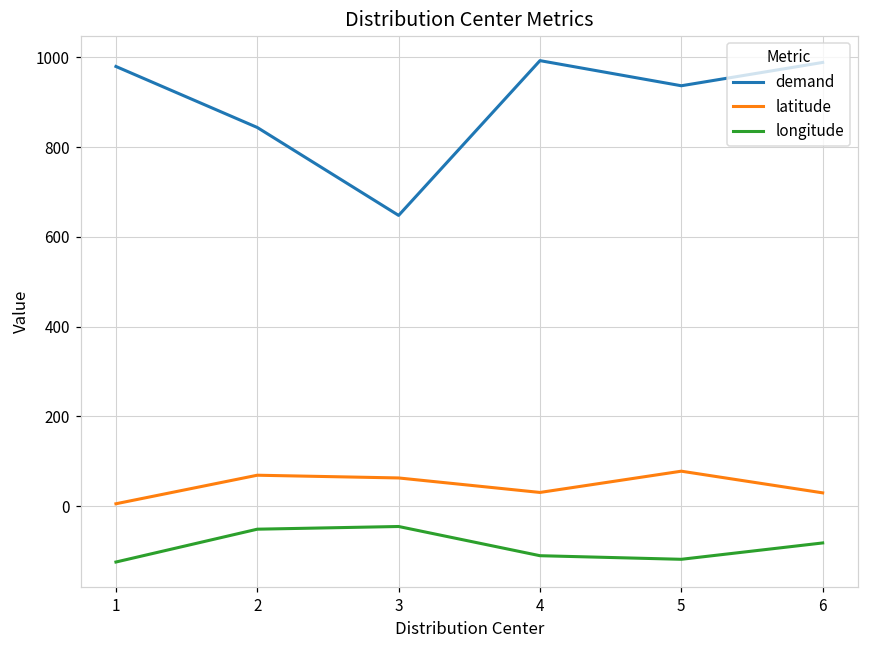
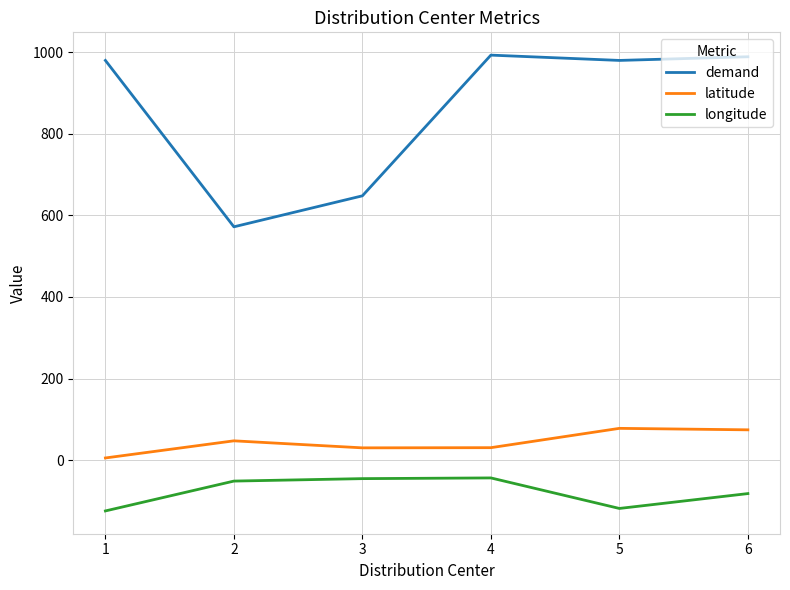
demand, 2: 840 -> 570
latitude, 2: 70 -> 50
latitude, 3: 60 -> 30
longitude, 4: -110 -> -40
demand, 5: 940 -> 980
latitude, 6: 30 -> 70
